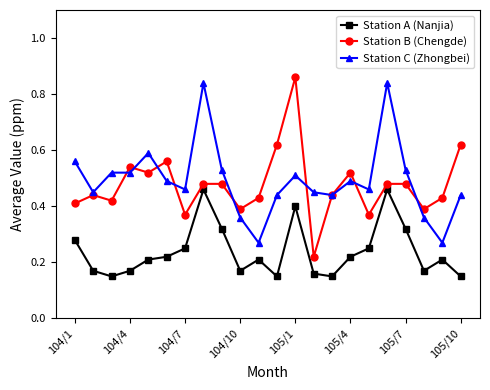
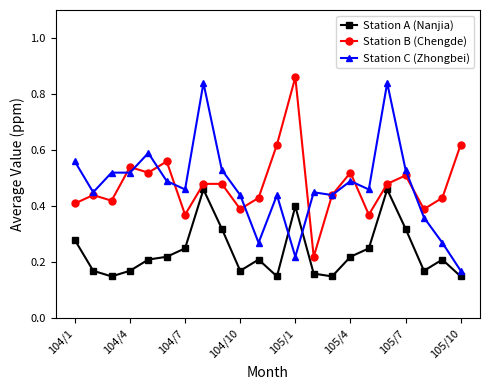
Station C (Zhongbei), 104/10: 0.36 -> 0.44
Station C (Zhongbei), 105/1: 0.51 -> 0.22
Station B (Chengde), 105/7: 0.48 -> 0.51
Station C (Zhongbei), 105/10: 0.44 -> 0.17
